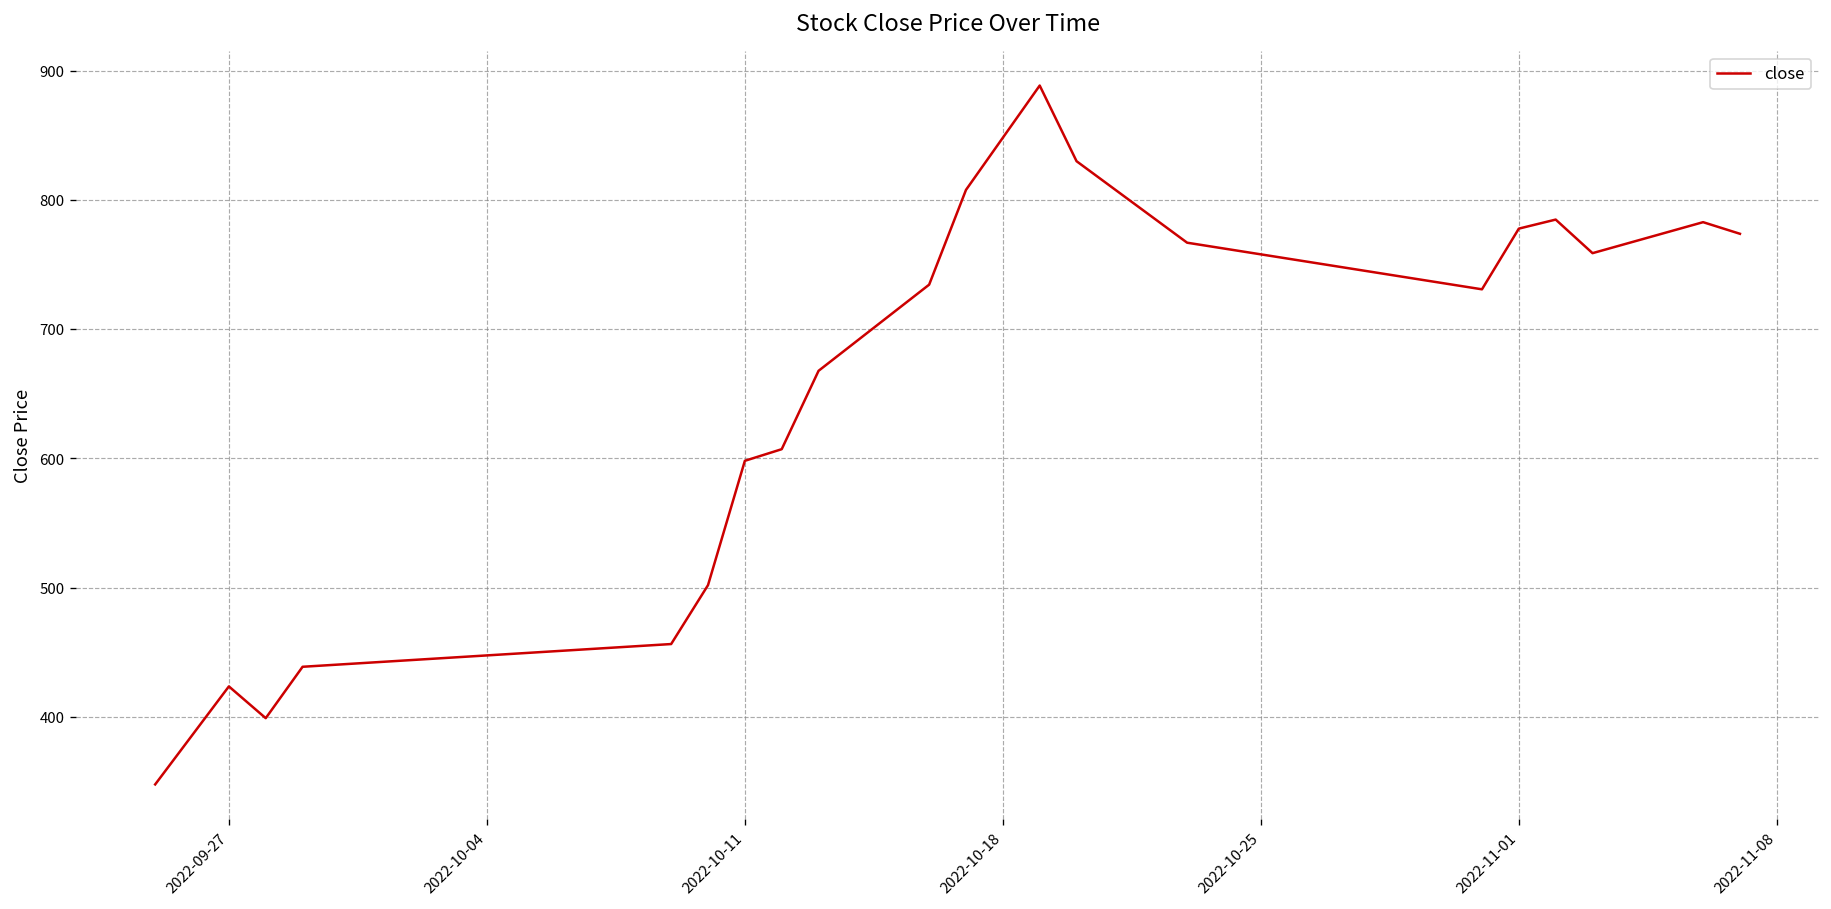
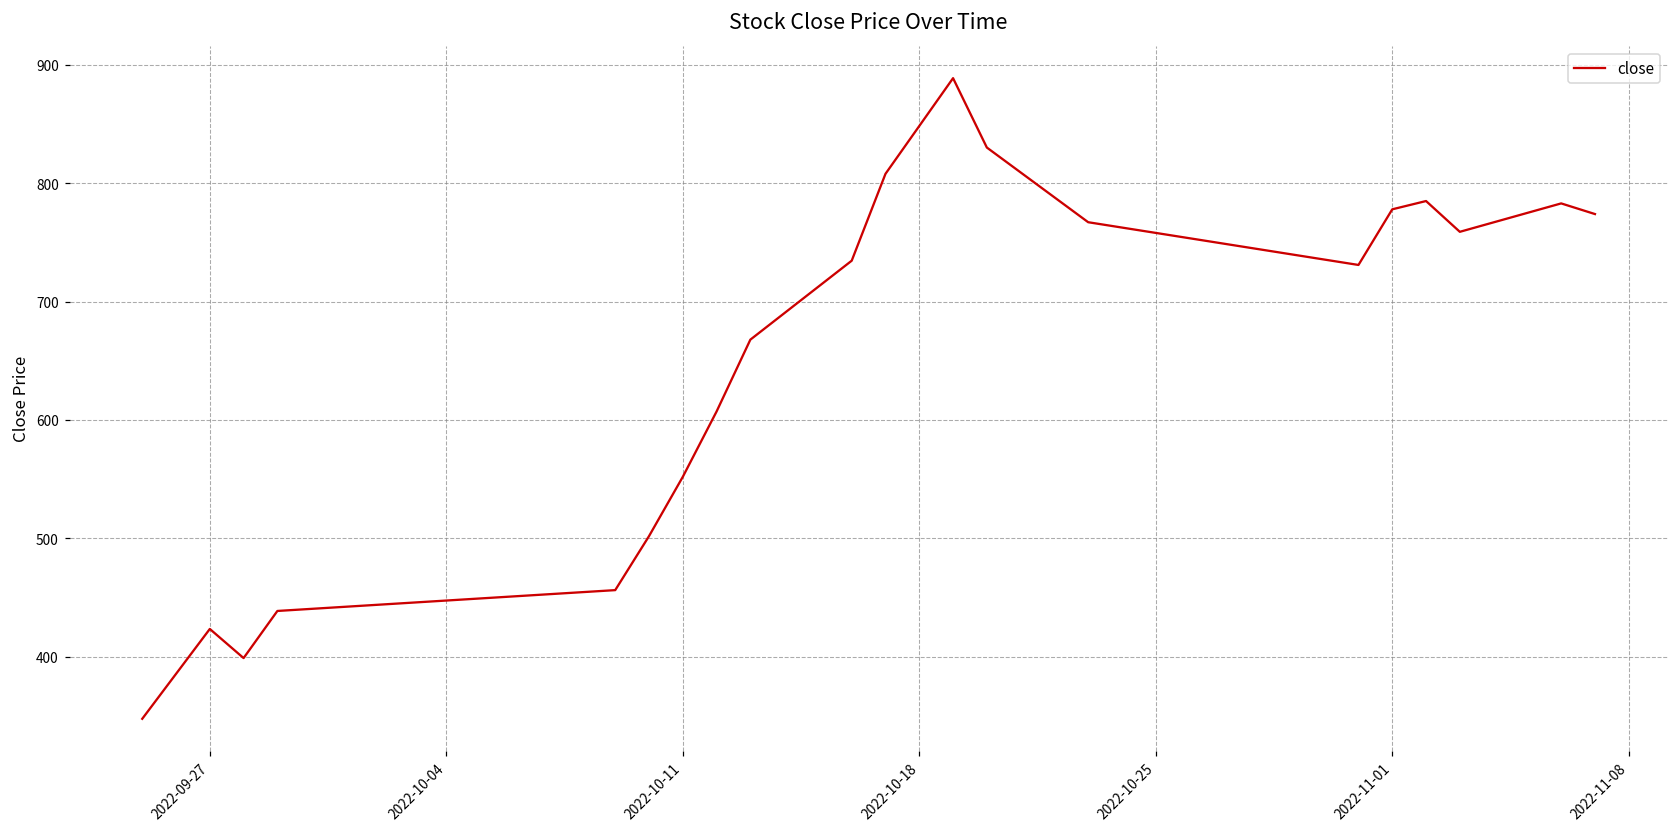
2022-10-11: 598 -> 552
